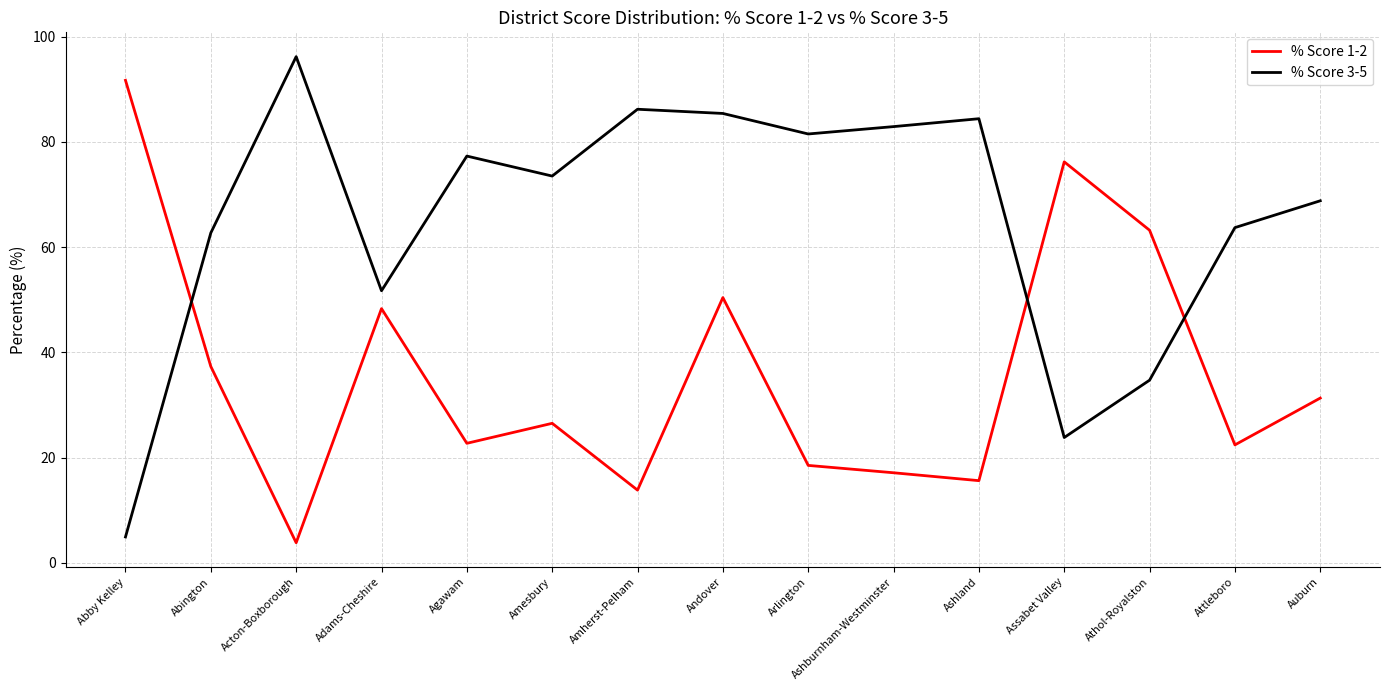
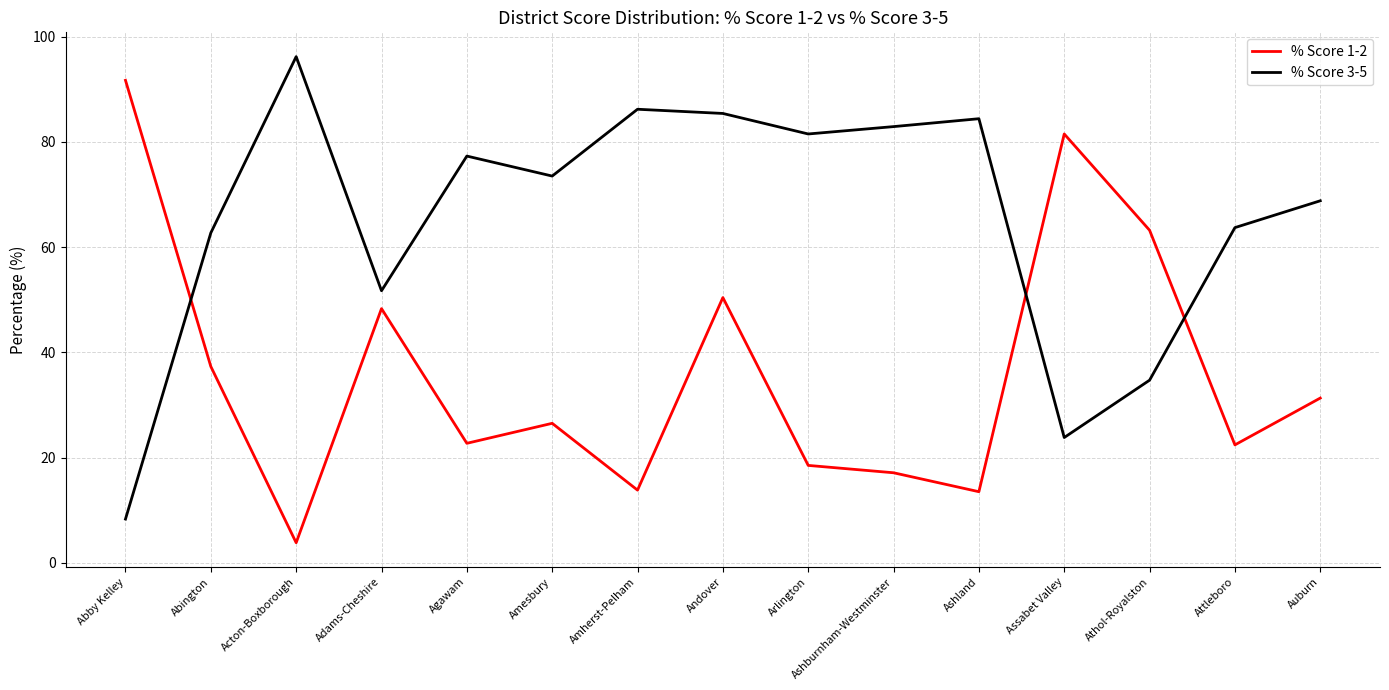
% Score 3-5, Abby Kelley: 5 -> 8
% Score 1-2, Ashland: 16 -> 14
% Score 1-2, Assabet Valley: 76 -> 82
